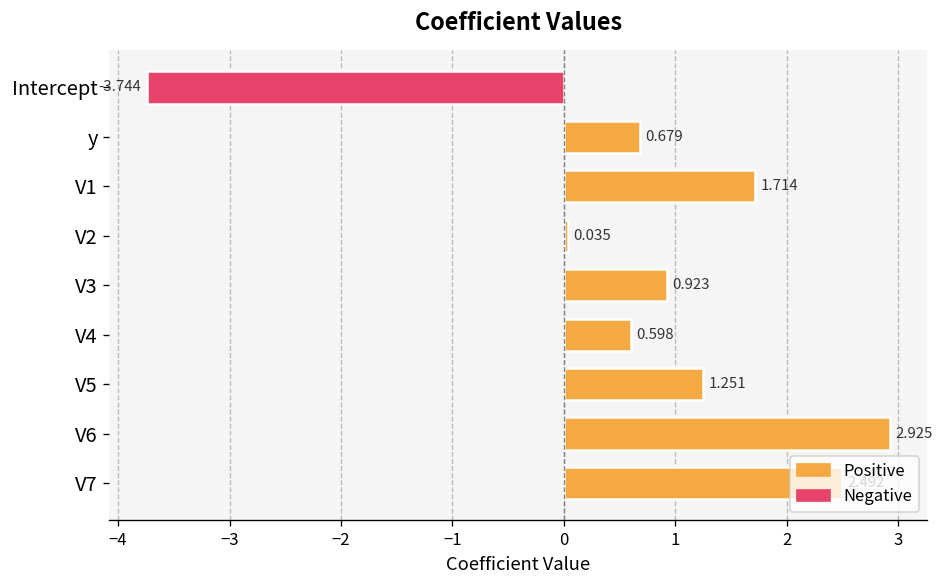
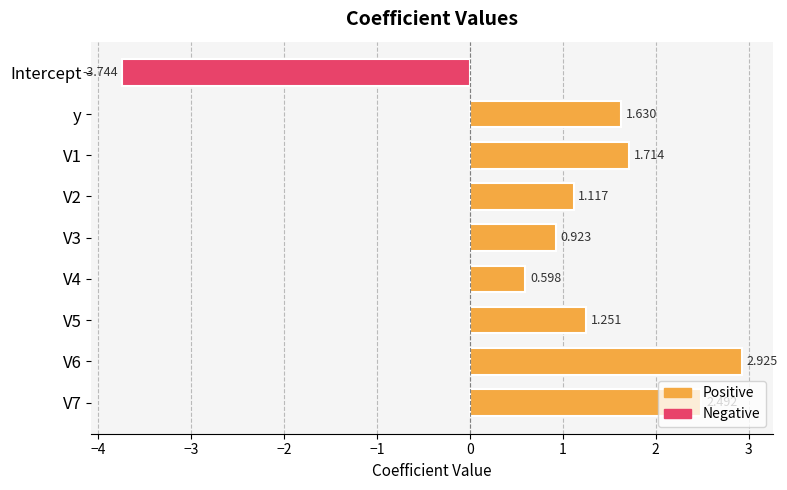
y: 0.679 -> 1.630
V2: 0.035 -> 1.117
